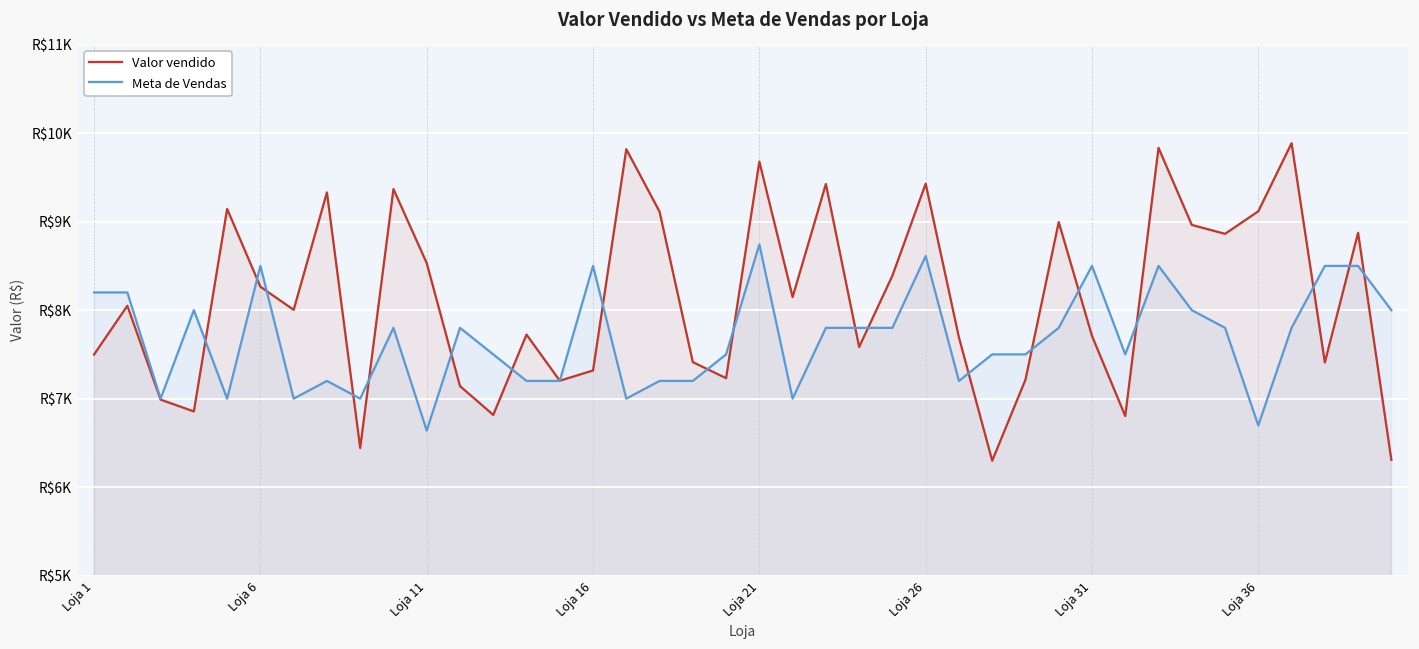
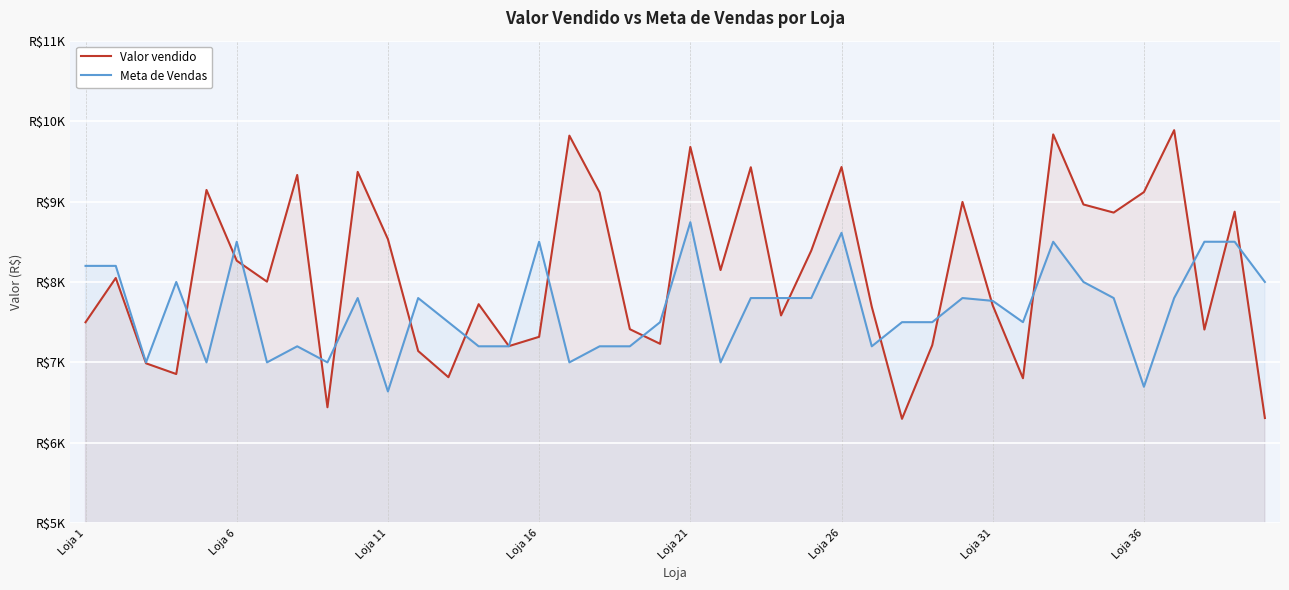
Meta de Vendas, Loja 31: R$8500 -> R$7800
